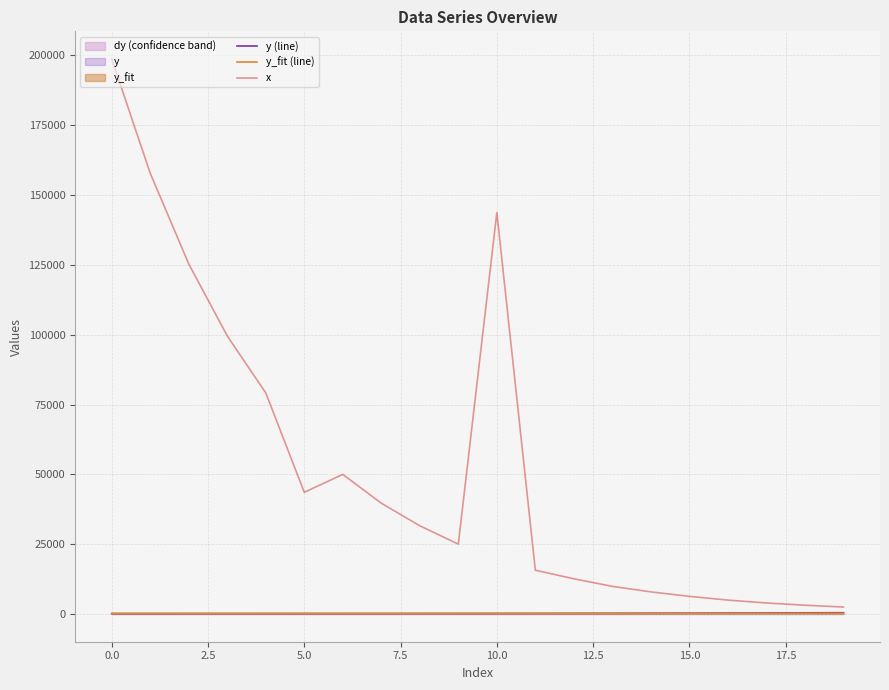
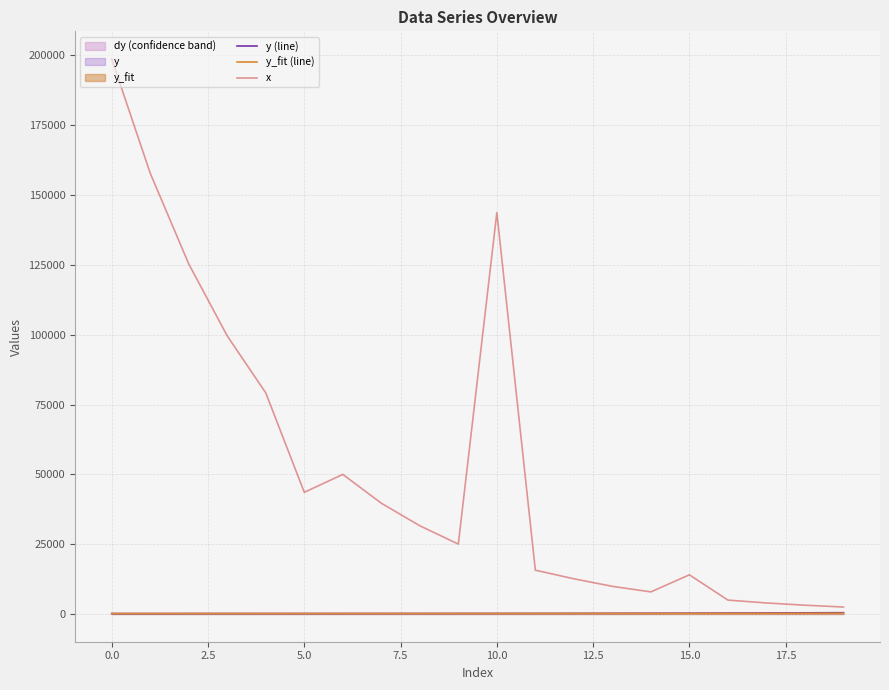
x, 15.0: 6000 -> 14000
